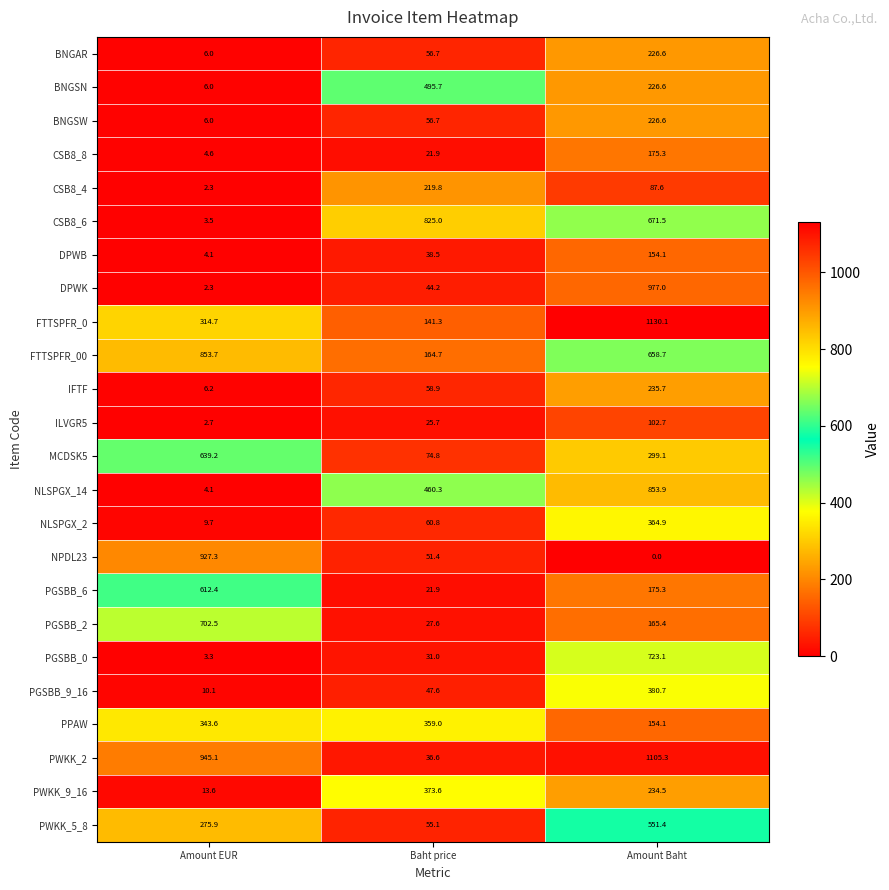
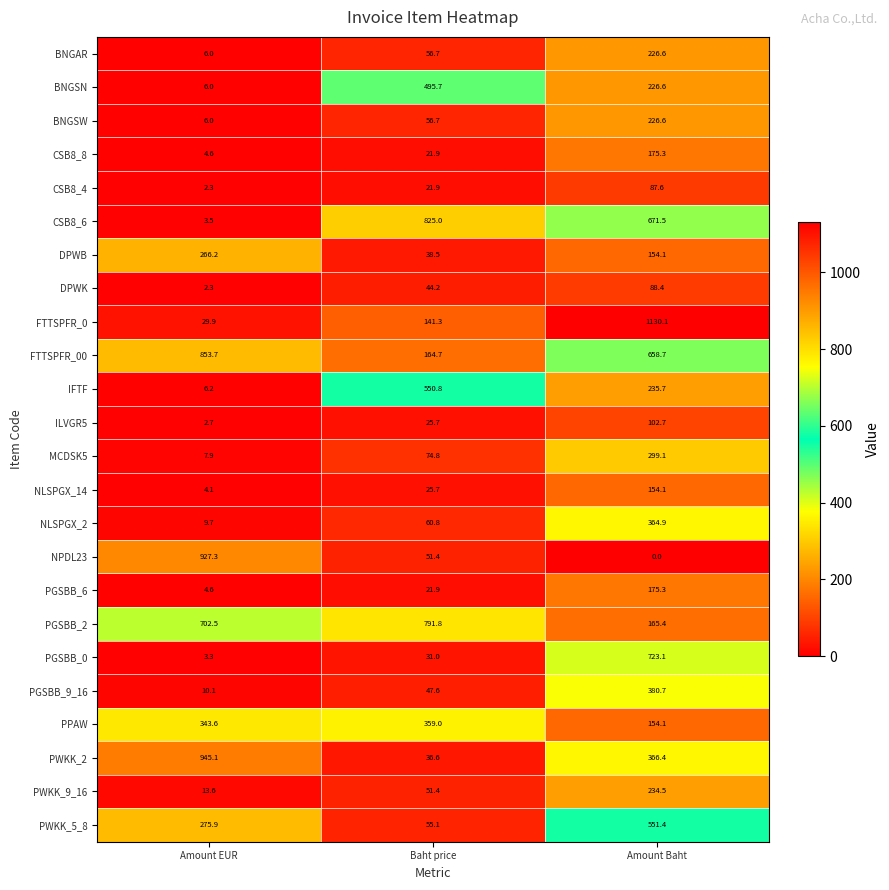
CSB8_4, Baht price: 219.8 -> 21.9
DPWB, Amount EUR: 4.1 -> 266.2
DPWK, Amount Baht: 977.0 -> 88.4
FTTSPFR_0, Amount EUR: 314.7 -> 29.9
IFTF, Baht price: 58.9 -> 550.8
MCDSK5, Amount EUR: 639.2 -> 7.9
NLSPGX_14, Baht price: 460.3 -> 25.7
NLSPGX_14, Amount Baht: 853.9 -> 154.1
PGSBB_6, Amount EUR: 612.4 -> 4.6
PGSBB_2, Baht price: 27.6 -> 791.8
PWKK_2, Amount Baht: 1105.3 -> 366.4
PWKK_9_16, Baht price: 373.6 -> 51.4
